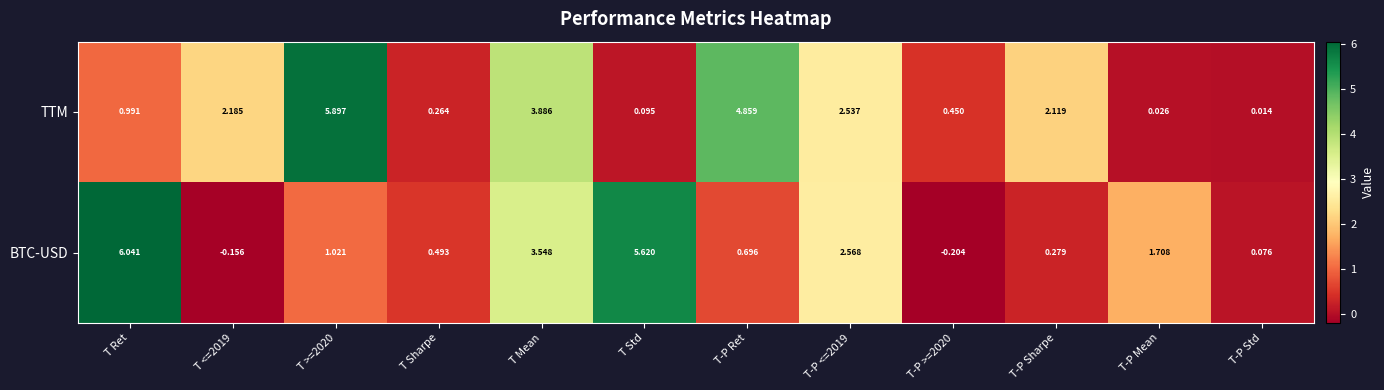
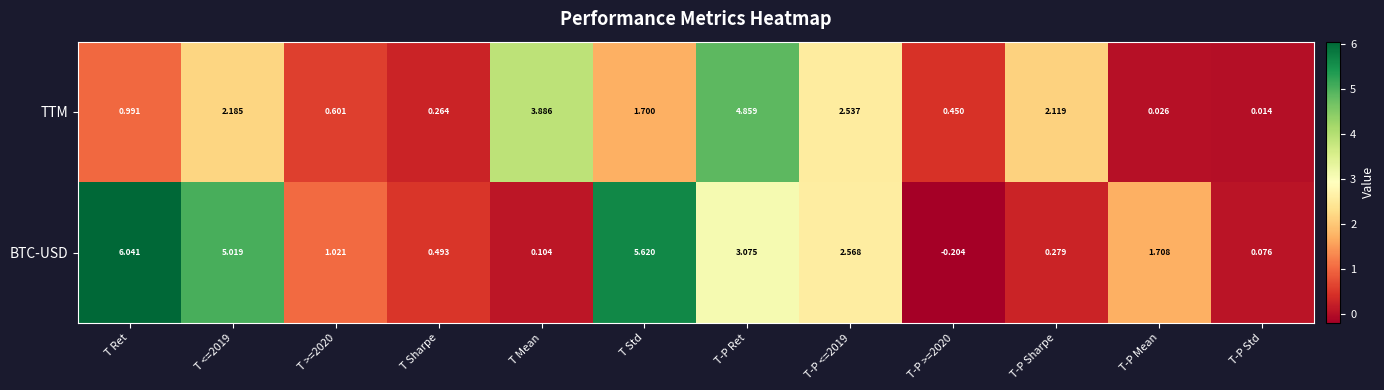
TTM, T >=2020: 5.897 -> 0.601
TTM, T Std: 0.095 -> 1.700
BTC-USD, T <=2019: -0.156 -> 5.019
BTC-USD, T Mean: 3.548 -> 0.104
BTC-USD, T-P Ret: 0.696 -> 3.075
